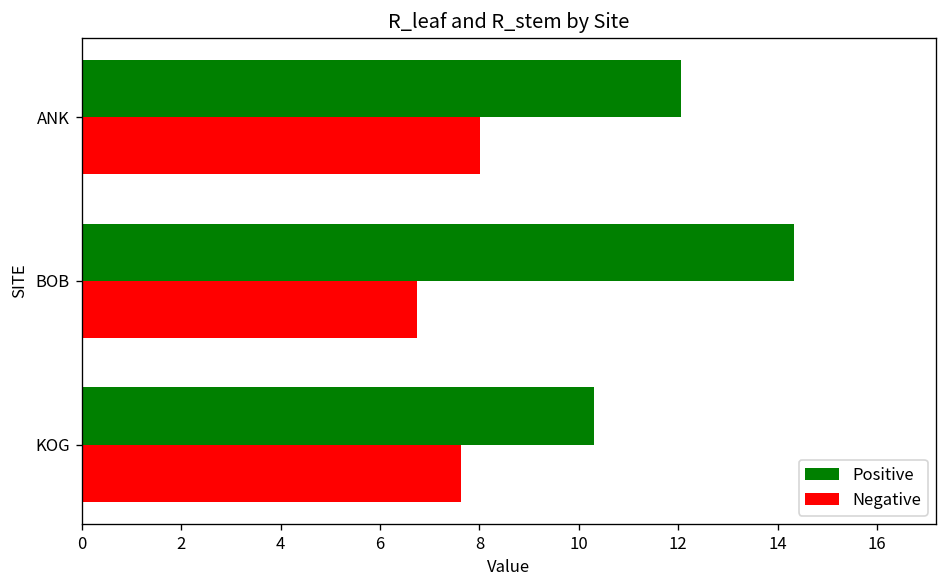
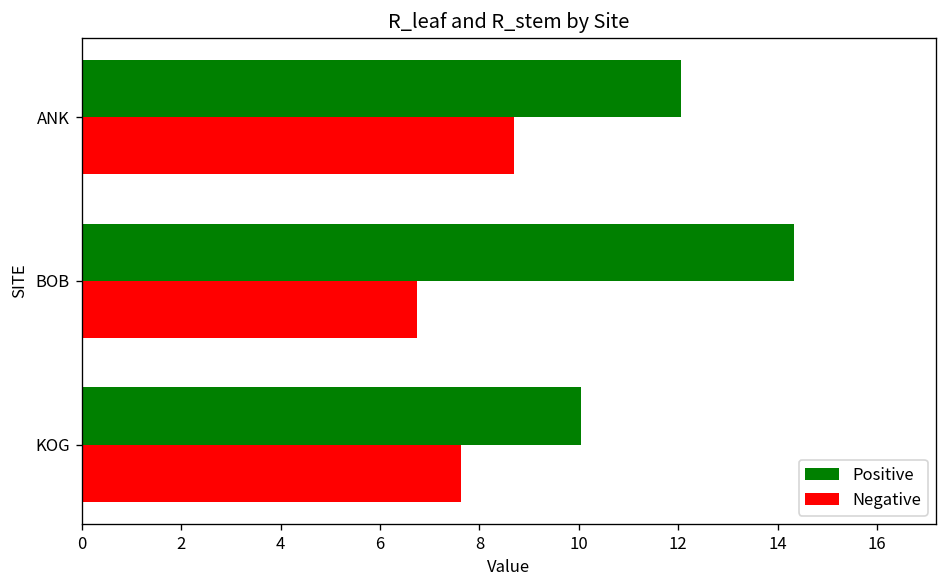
Negative, ANK: 8.0 -> 8.7
Positive, KOG: 10.3 -> 10.1
